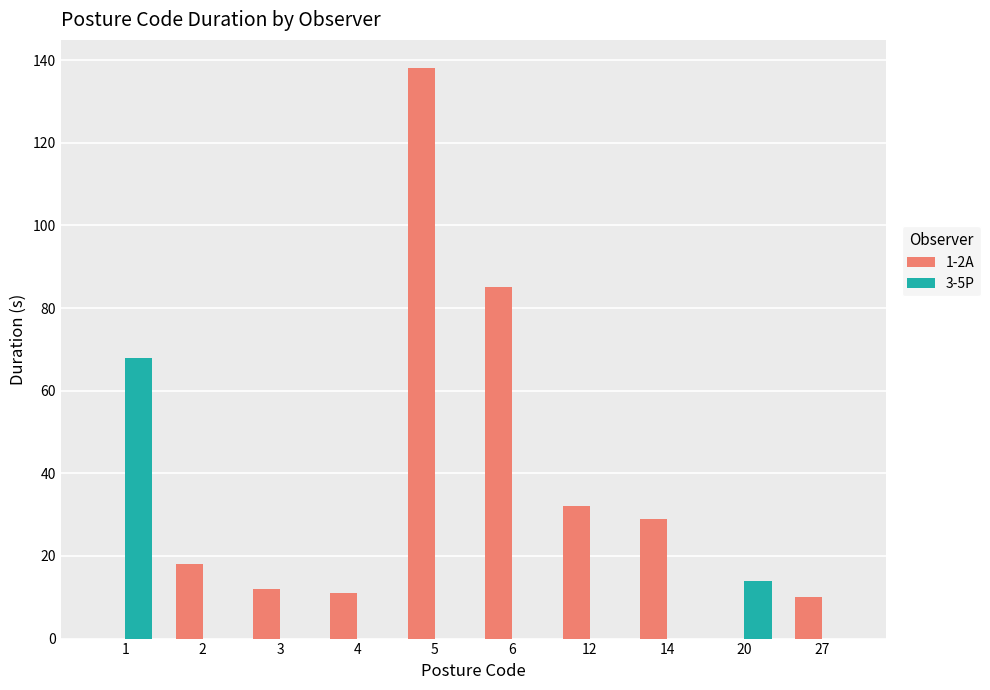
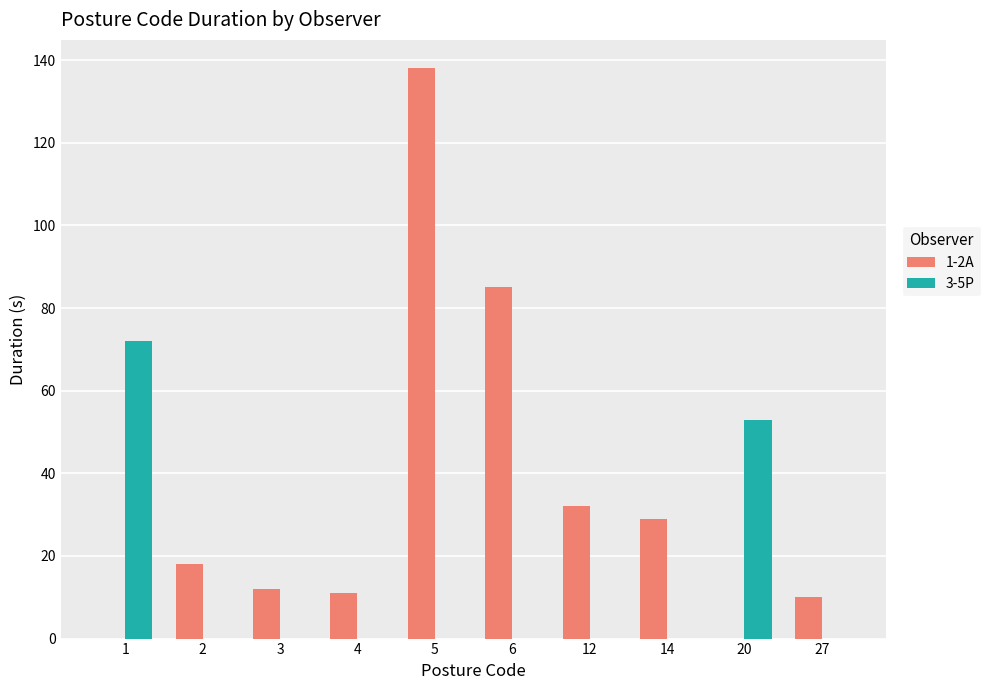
3-5P, 1: 68 -> 72
3-5P, 20: 14 -> 53
